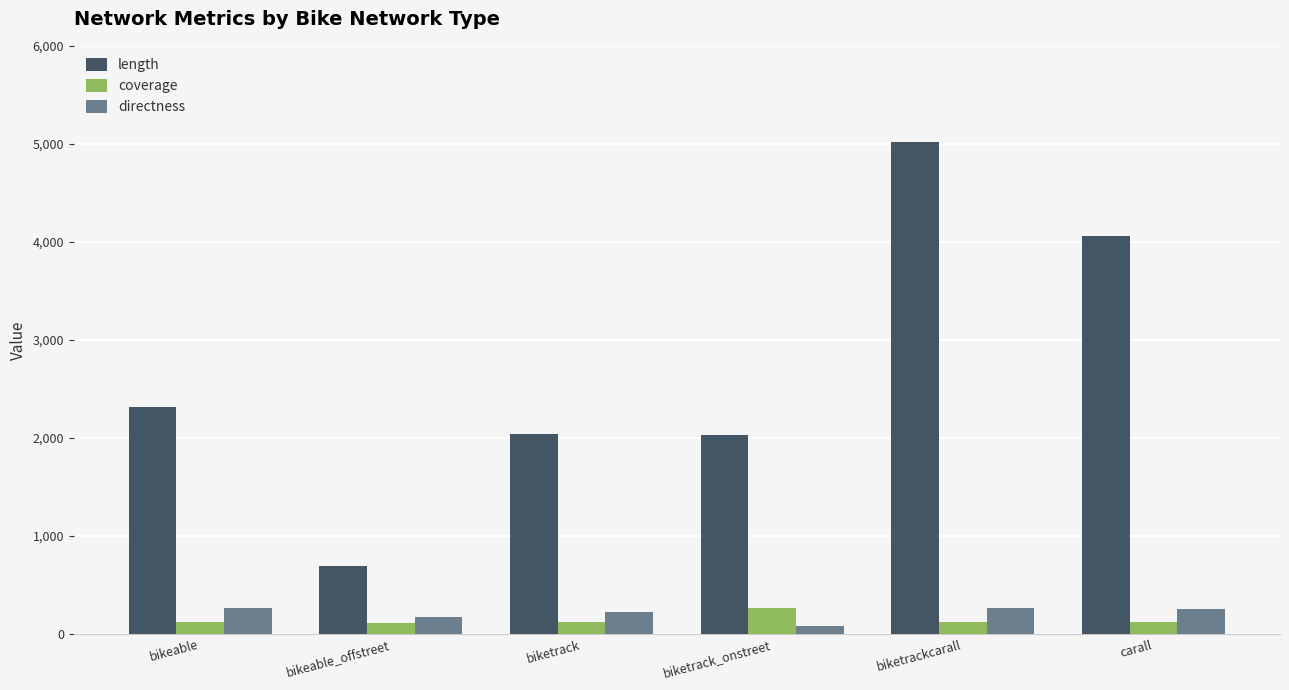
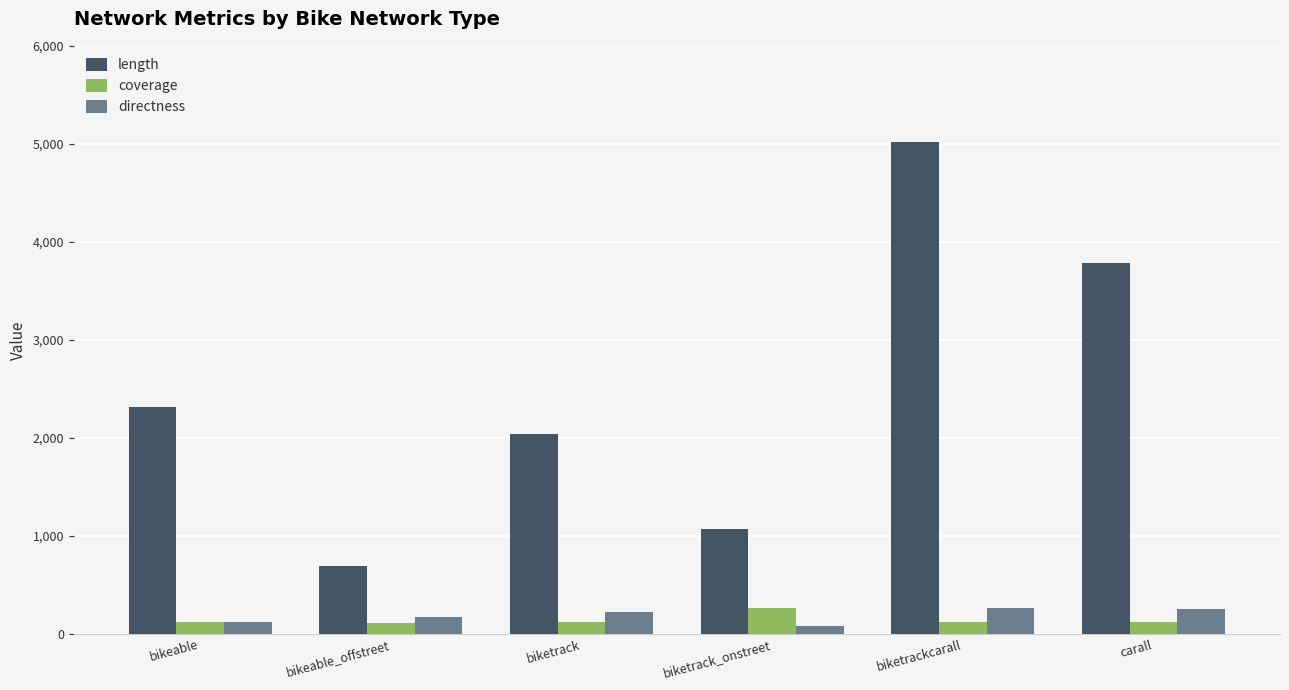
directness, bikeable: 300 -> 100
length, biketrack_onstreet: 2,000 -> 1,100
length, carall: 4,100 -> 3,800
